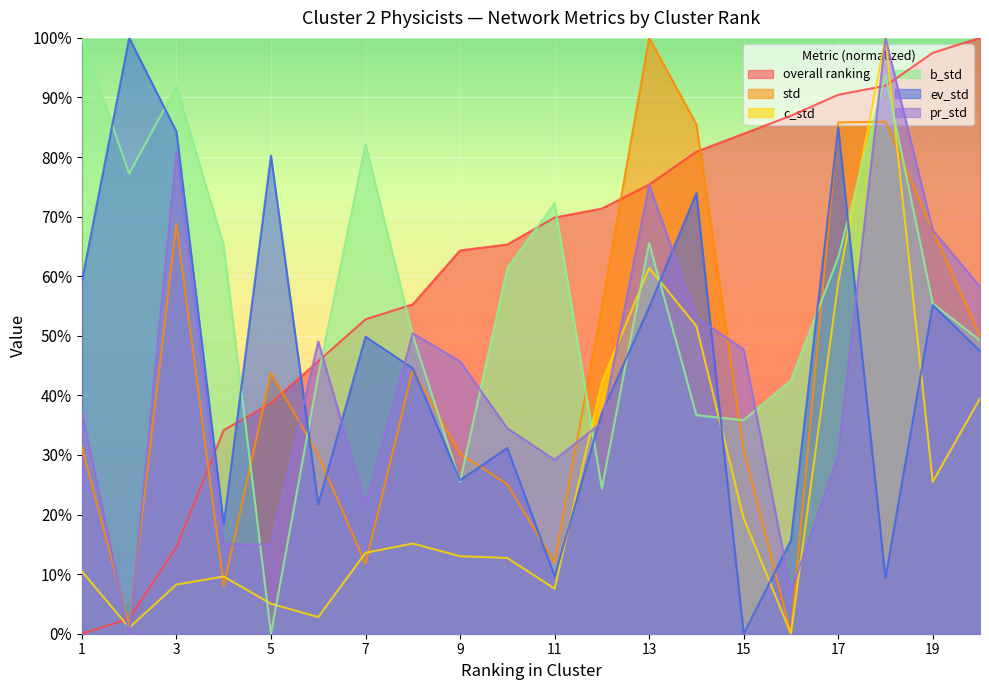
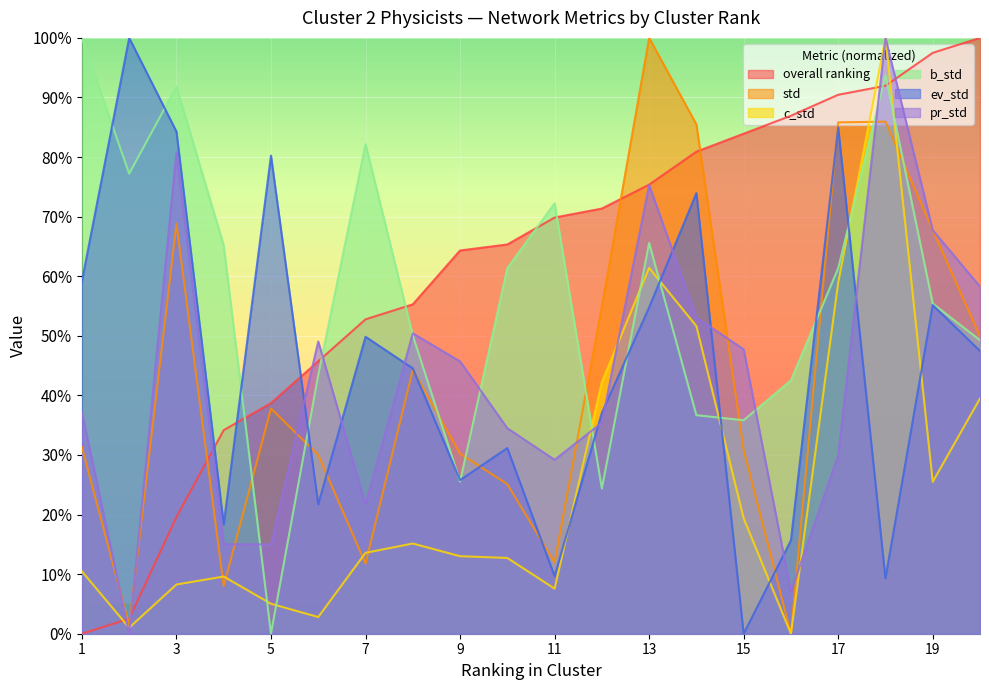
overall ranking, 3: 15% -> 20%
std, 5: 44% -> 38%
b_std, 17: 63% -> 61%
